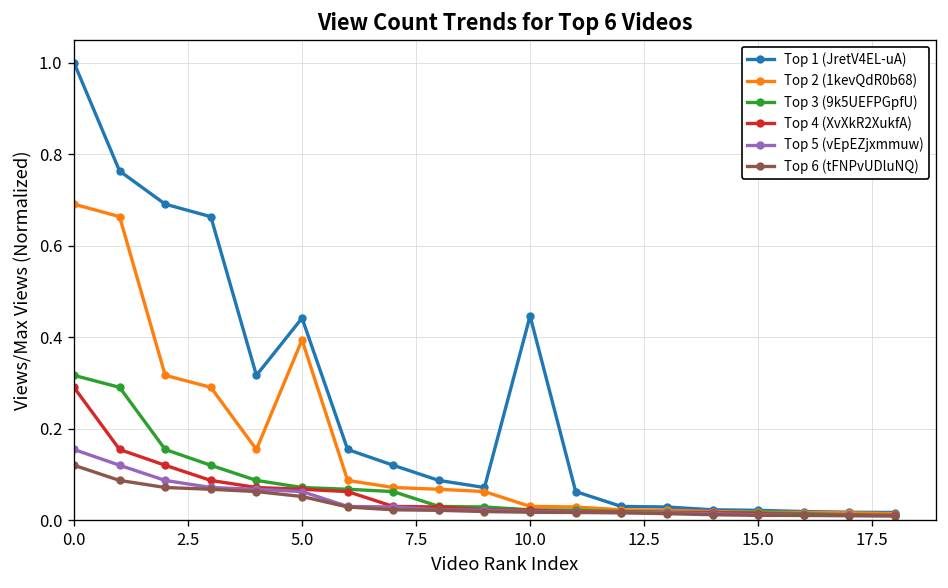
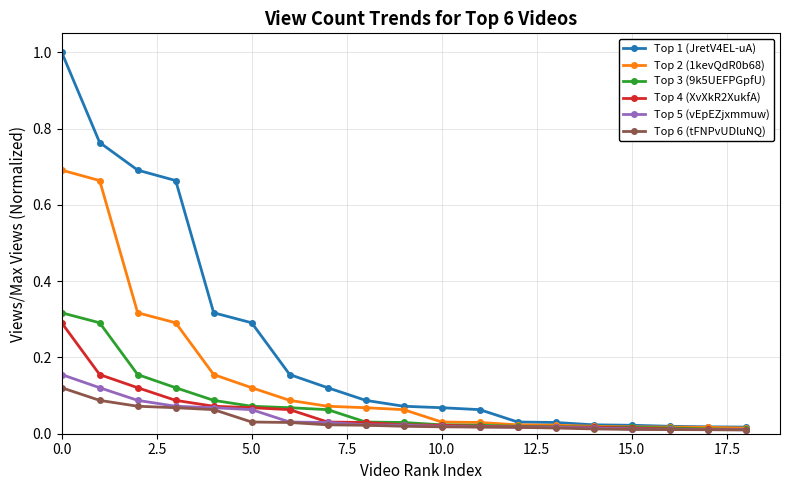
Top 1 (JretV4EL-uA), 5.0: 0.44 -> 0.29
Top 2 (1kevQdR0b68), 5.0: 0.39 -> 0.12
Top 6 (tFNPvUDluNQ), 5.0: 0.05 -> 0.03
Top 1 (JretV4EL-uA), 10.0: 0.45 -> 0.07
